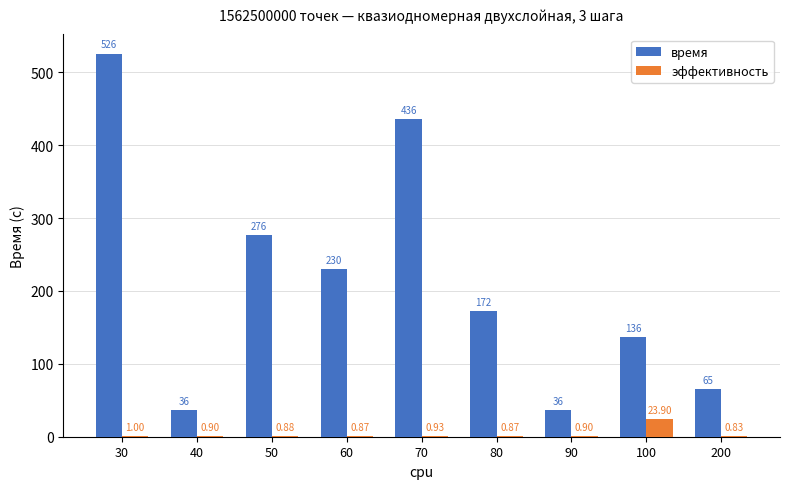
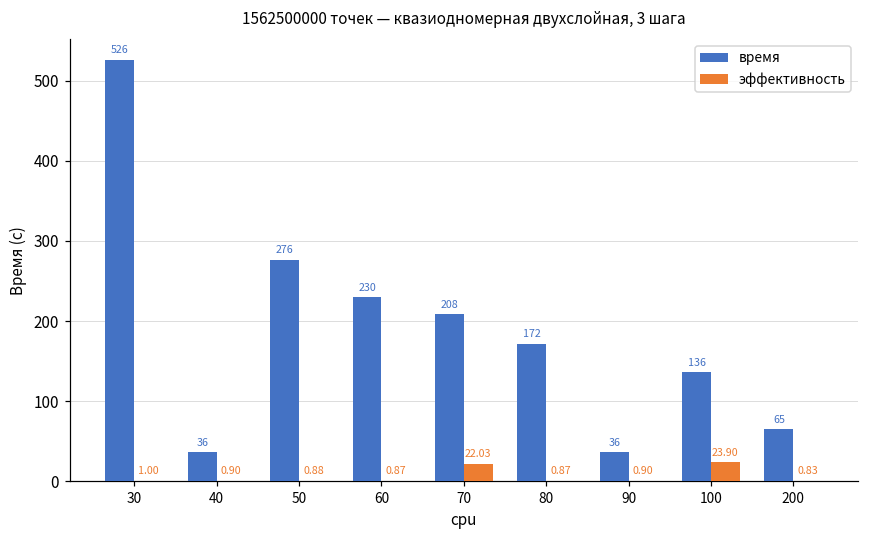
время, 70: 436 -> 208
эффективность, 70: 0.93 -> 22.03
